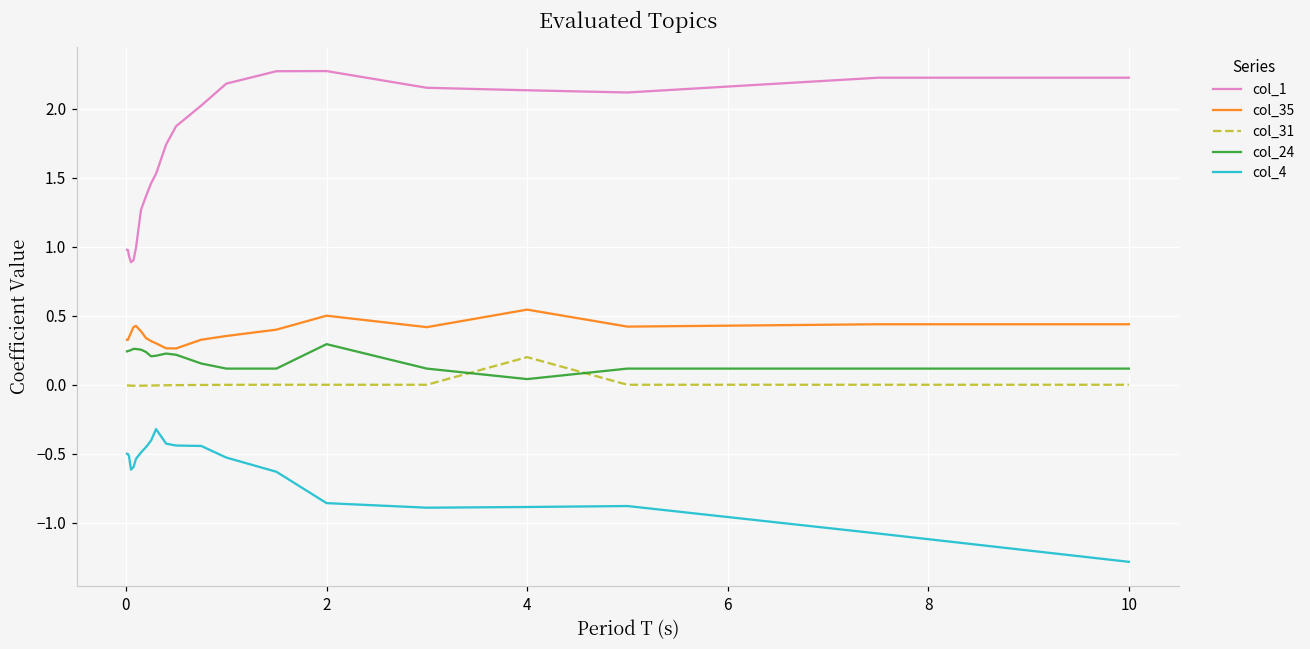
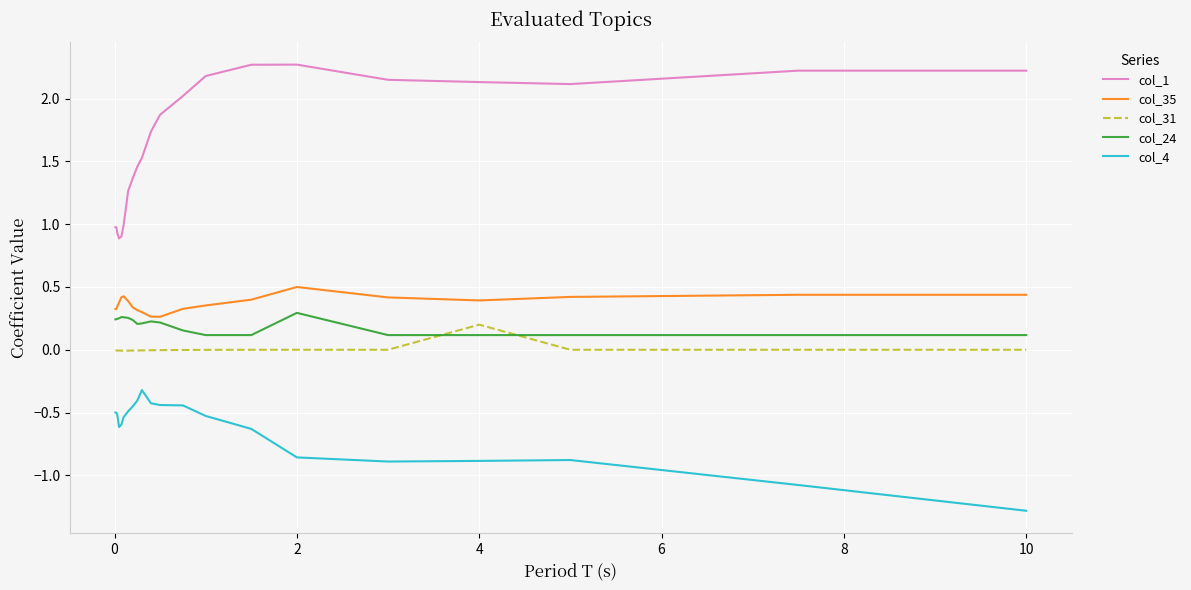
col_35, 4: 0.54 -> 0.39
col_24, 4: 0.04 -> 0.12
